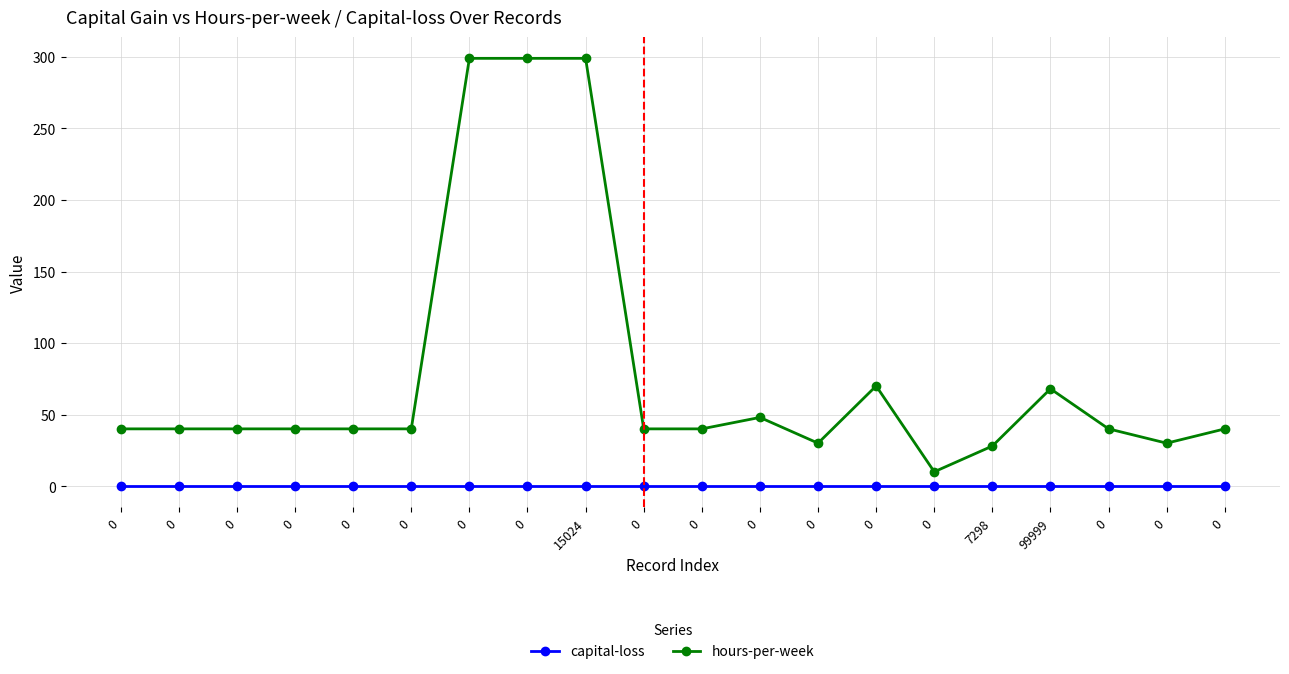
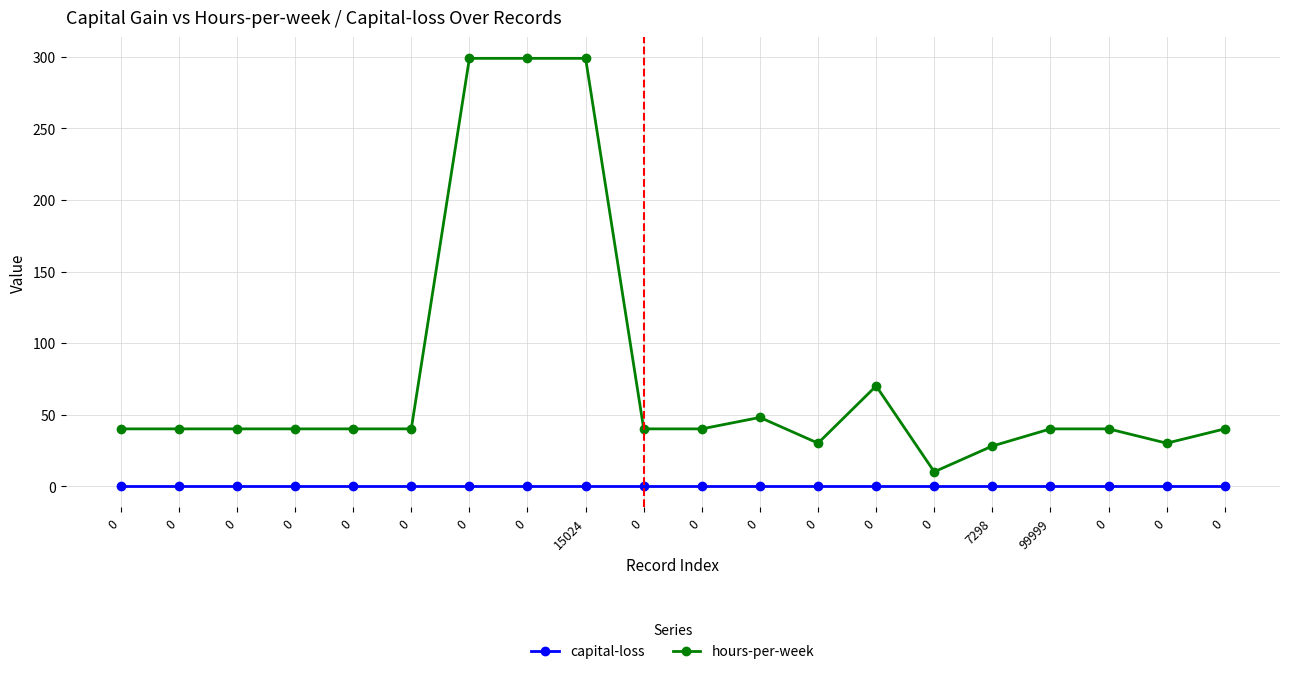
hours-per-week, 99999: 68 -> 40
